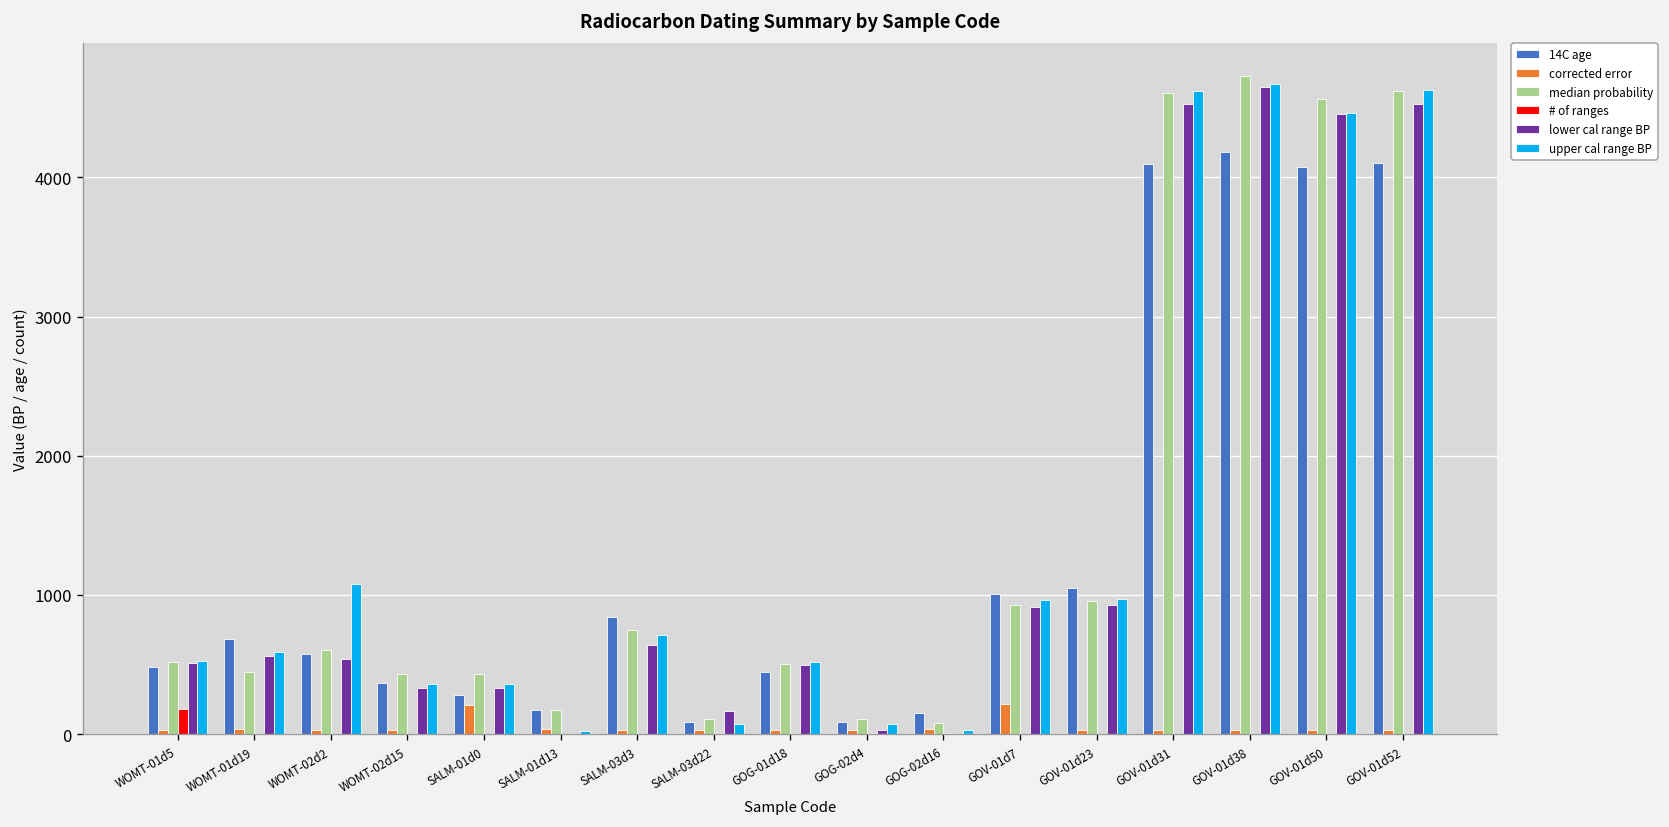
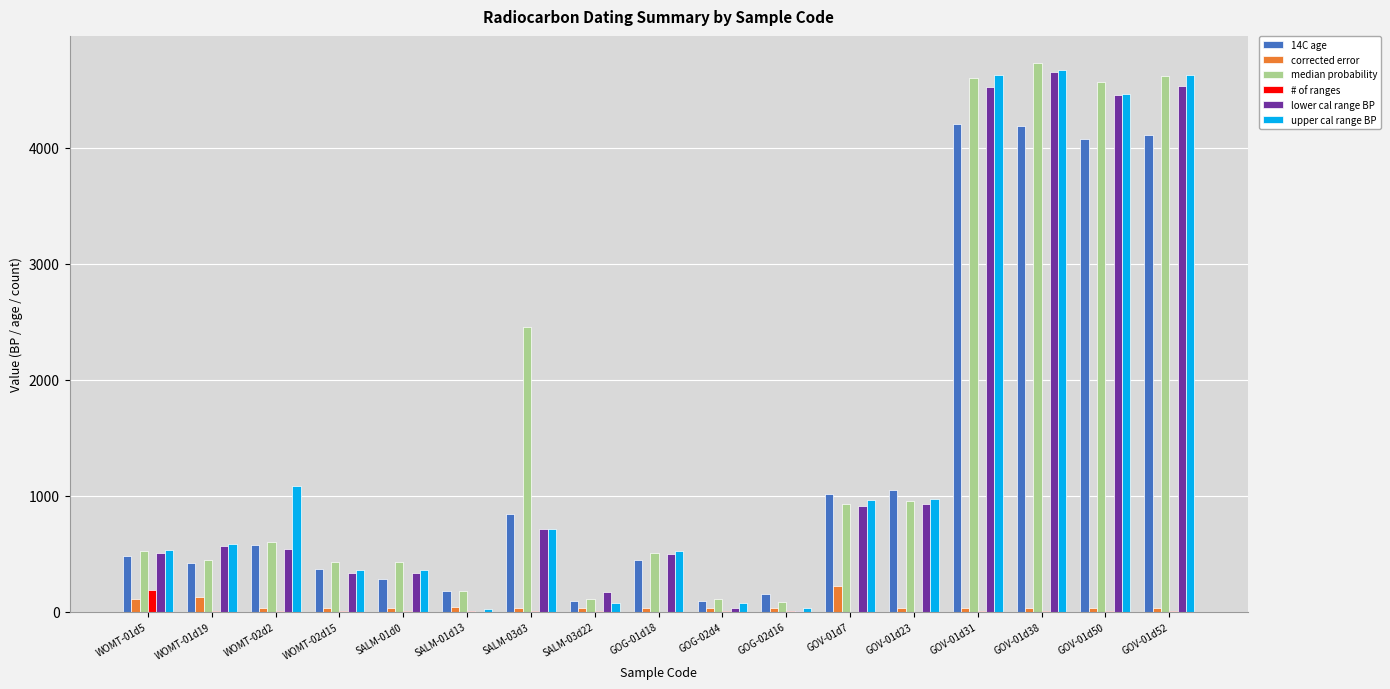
corrected error, WOMT-01d5: 30 -> 110
14C age, WOMT-01d19: 680 -> 420
corrected error, WOMT-01d19: 40 -> 130
corrected error, SALM-01d0: 210 -> 30
median probability, SALM-03d3: 750 -> 2460
lower cal range BP, SALM-03d3: 640 -> 710
14C age, GOV-01d31: 4100 -> 4210
